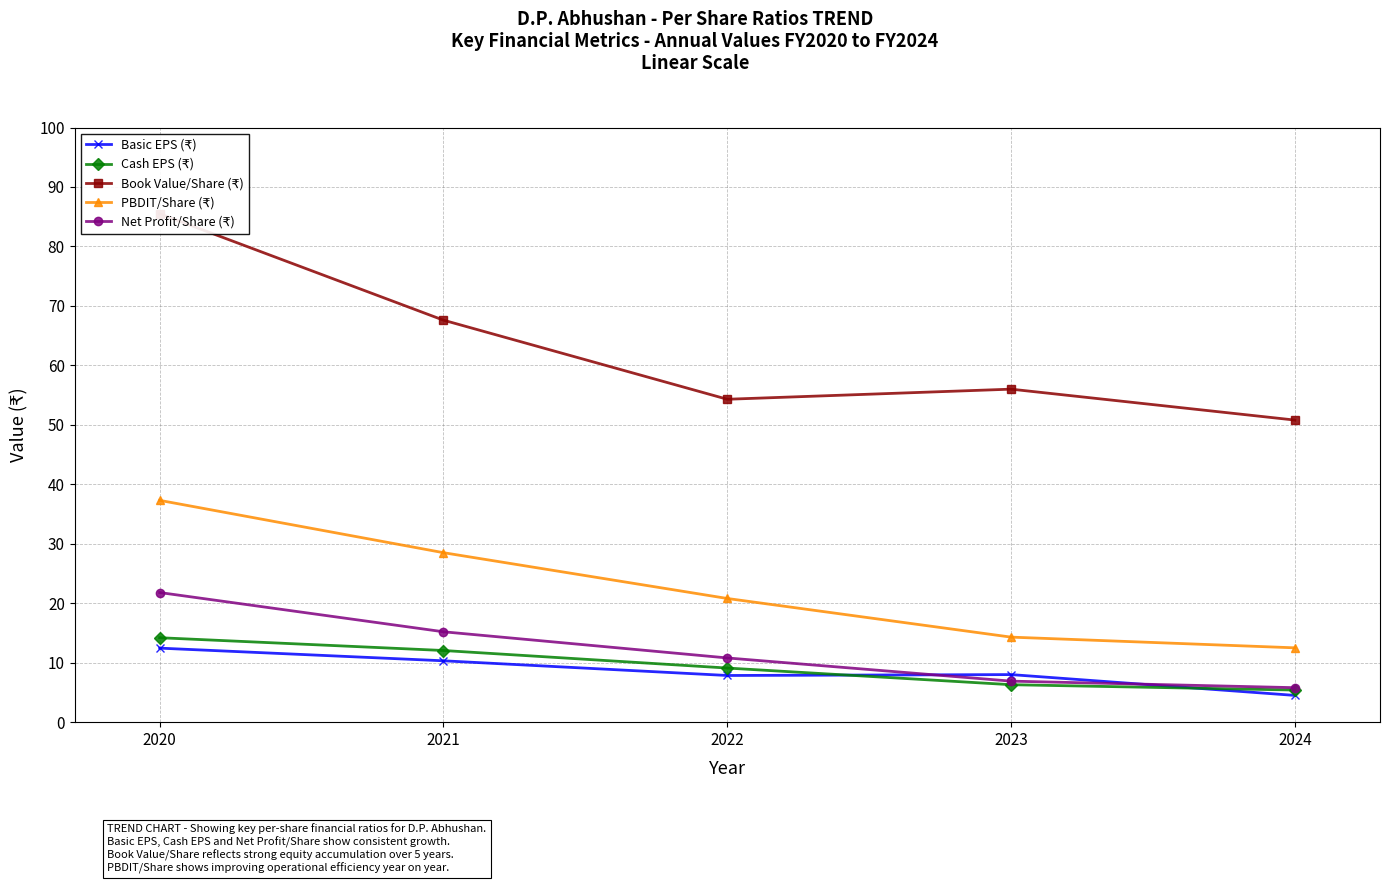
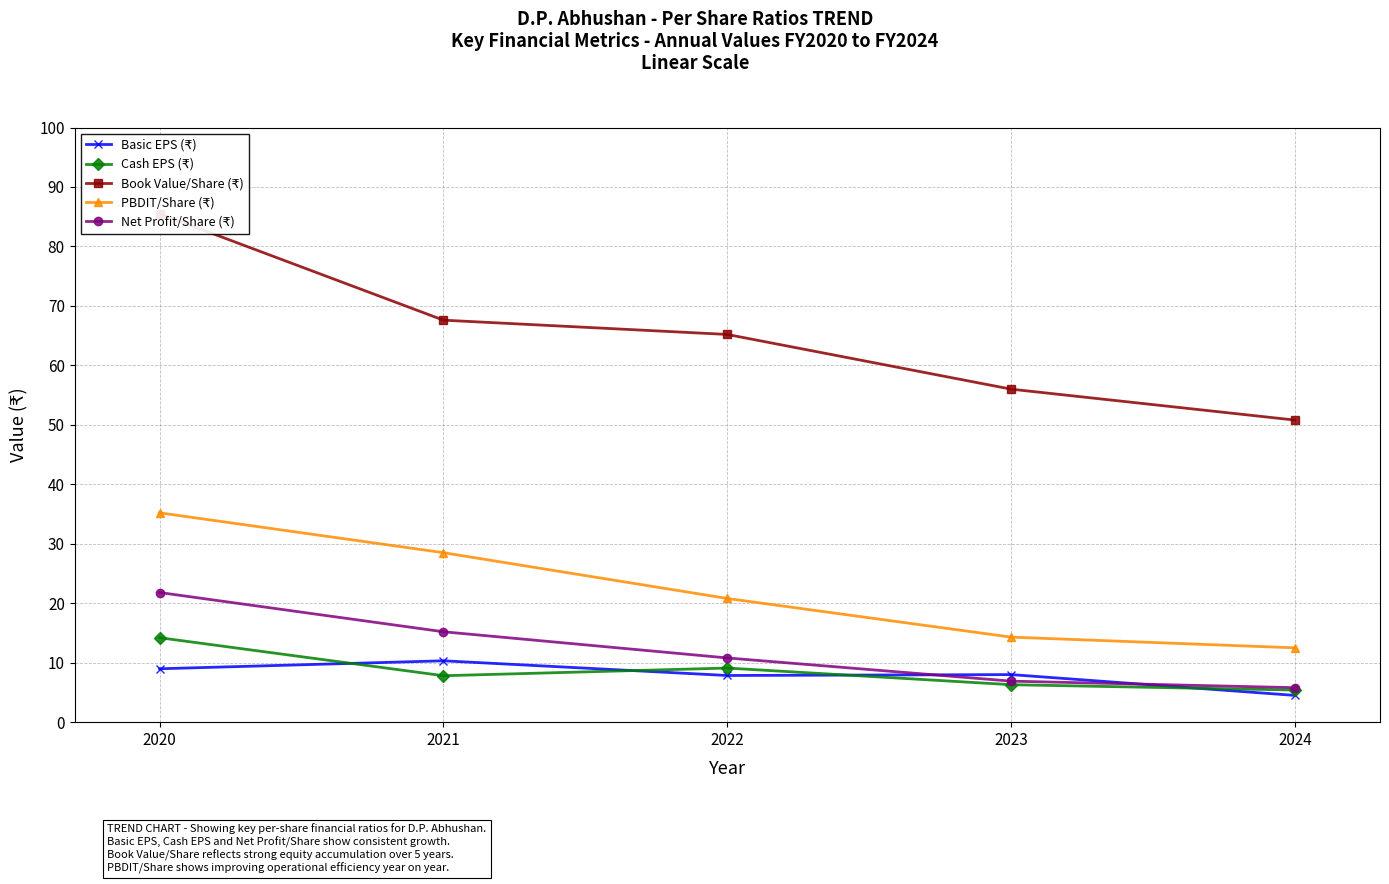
Basic EPS (₹), 2020: 12 -> 9
PBDIT/Share (₹), 2020: 37 -> 35
Cash EPS (₹), 2021: 12 -> 8
Book Value/Share (₹), 2022: 54 -> 65
